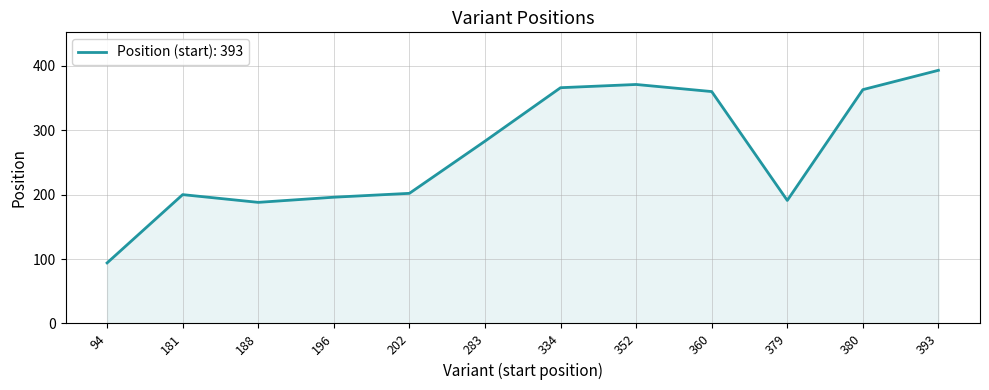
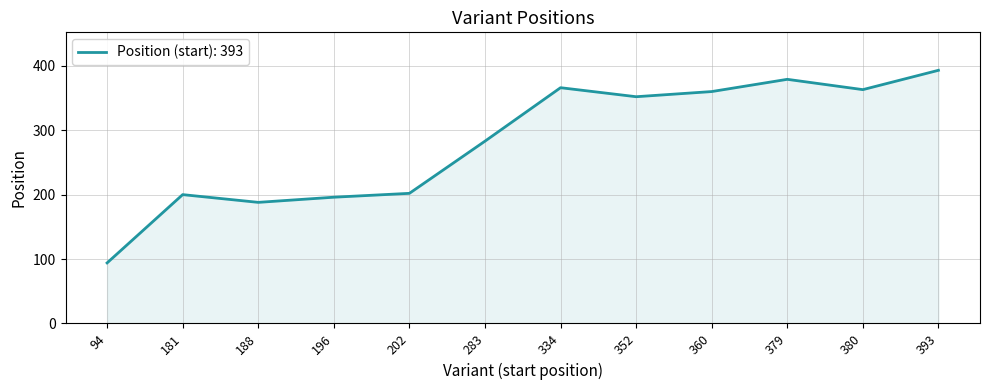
352: 370 -> 350
379: 190 -> 380
